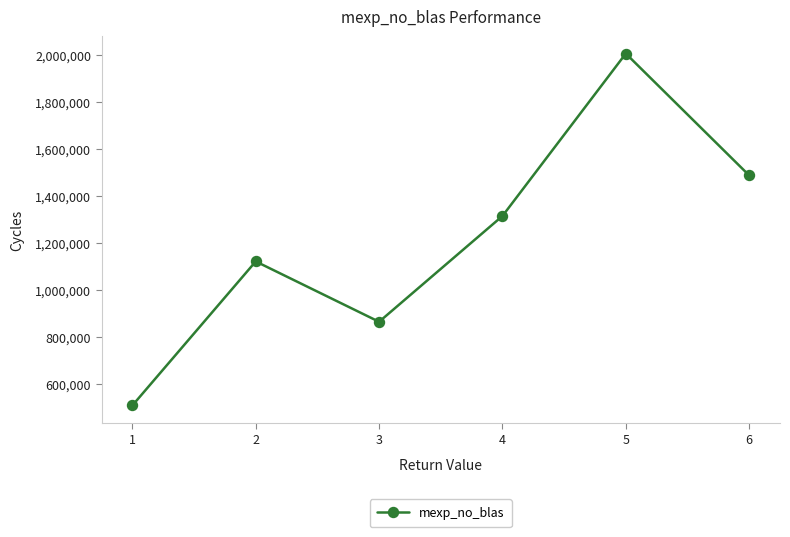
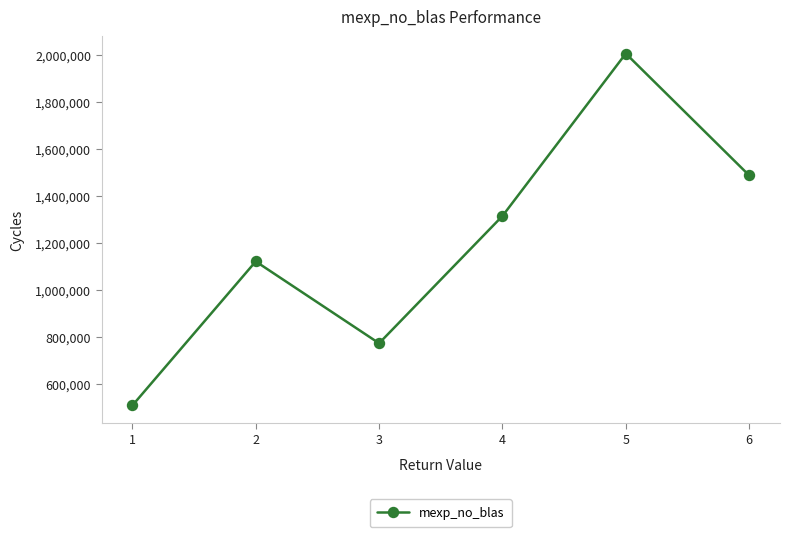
3: 860,000 -> 770,000
